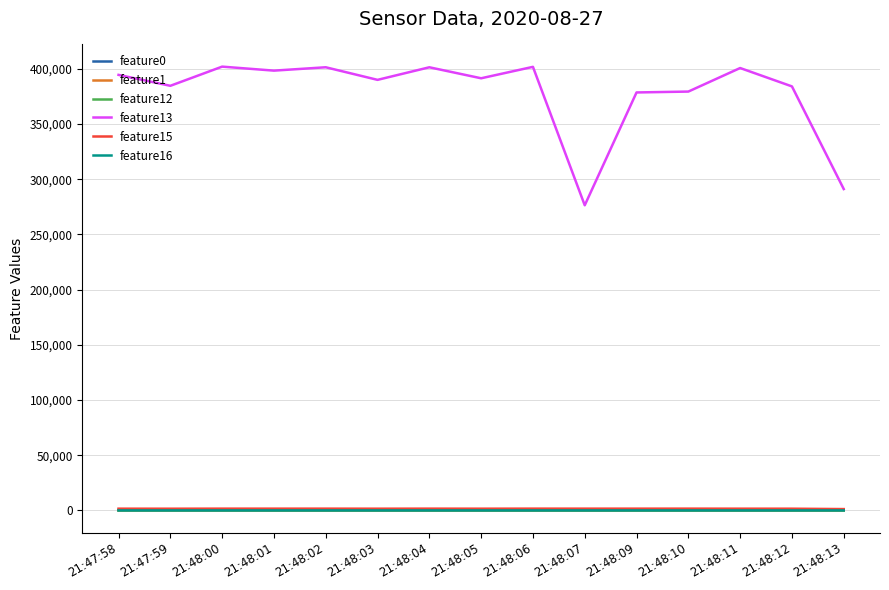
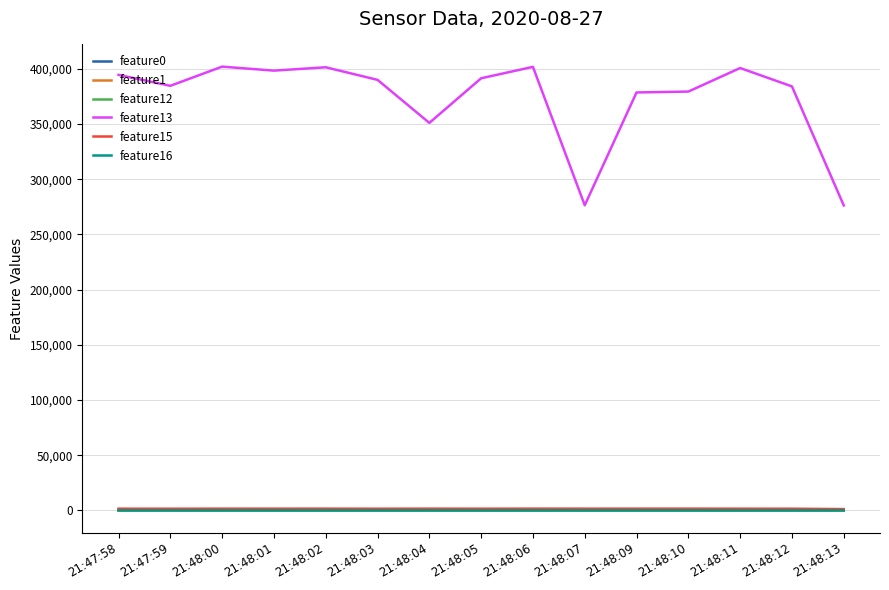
feature13, 21:48:04: 401,000 -> 351,000
feature13, 21:48:13: 291,000 -> 276,000
